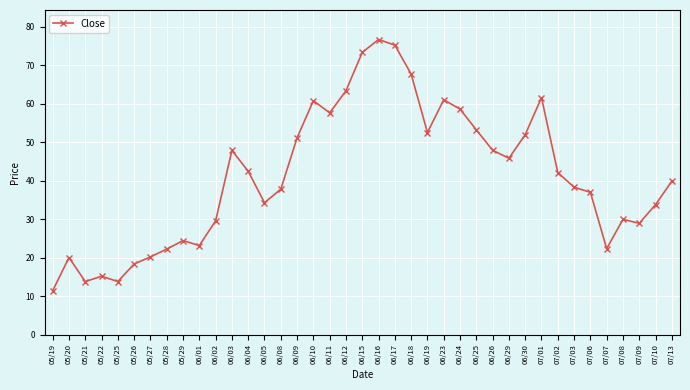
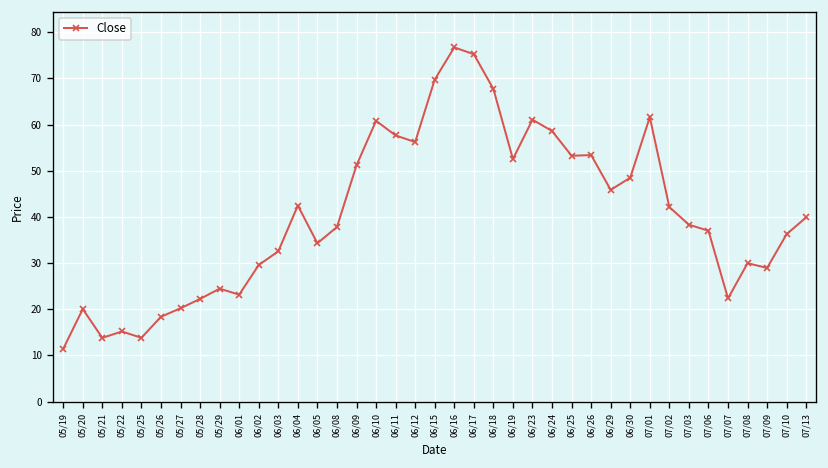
06/03: 48 -> 33
06/12: 63 -> 56
06/15: 73 -> 70
06/26: 48 -> 53
06/30: 52 -> 48
07/10: 34 -> 36
